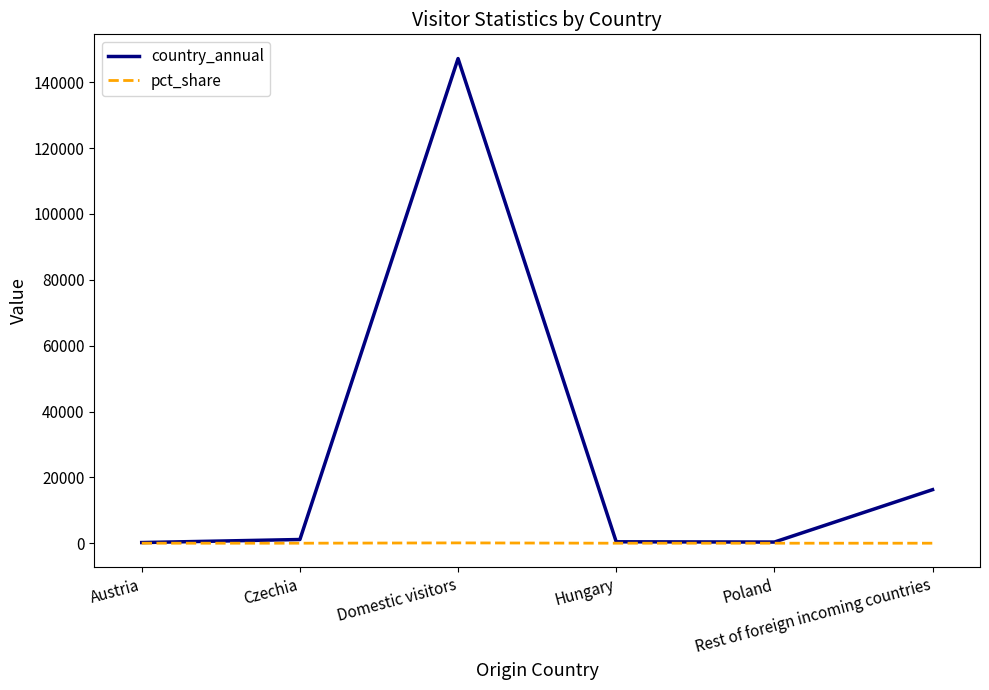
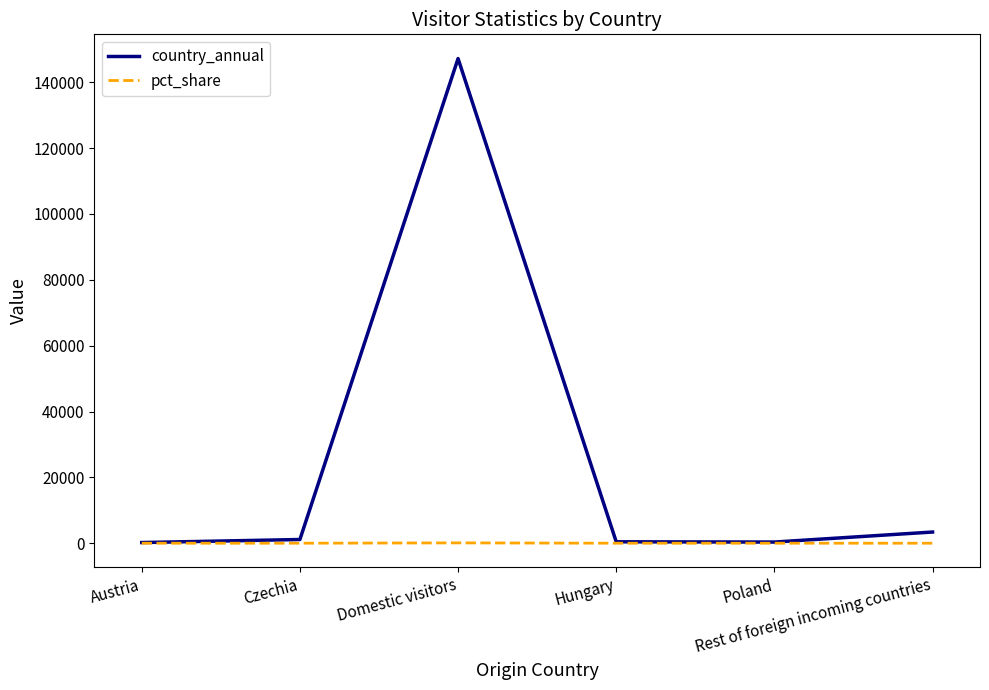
country_annual, Rest of foreign incoming countries: 16000 -> 3000
